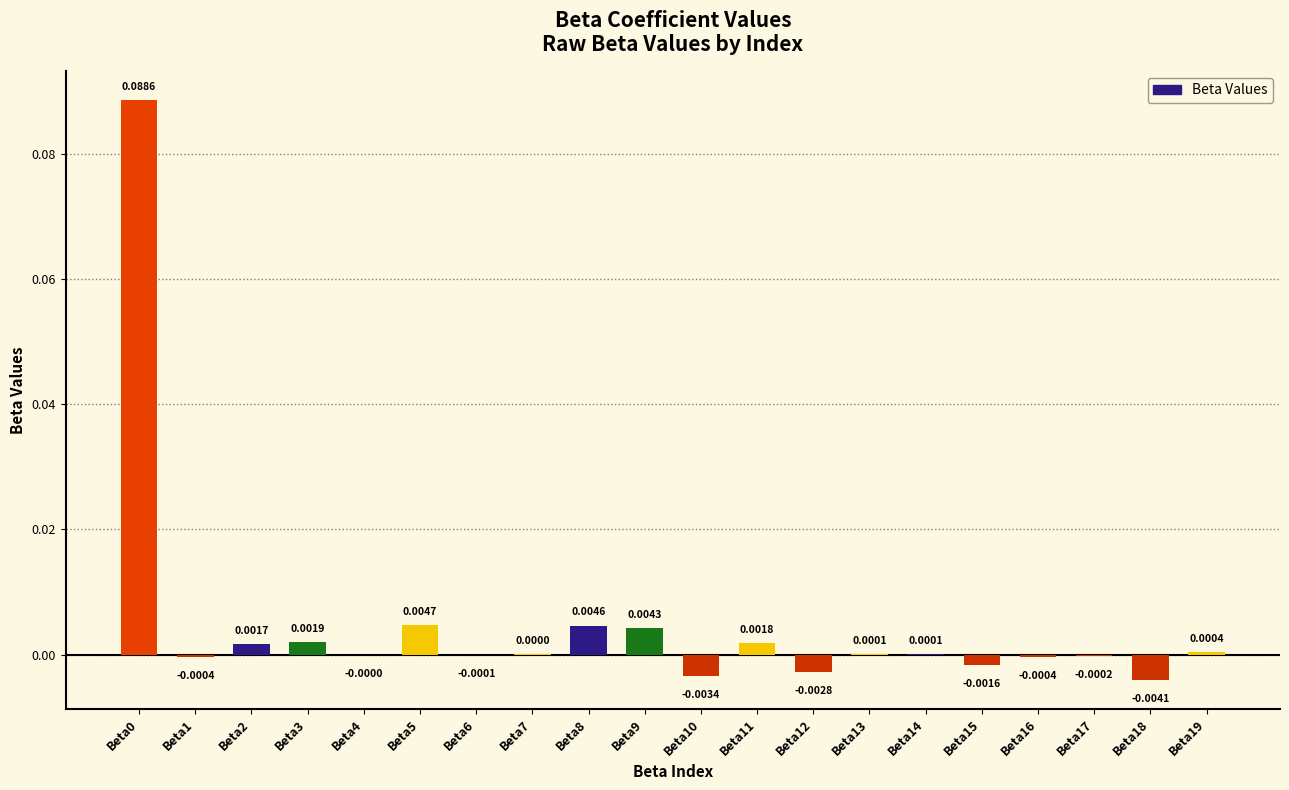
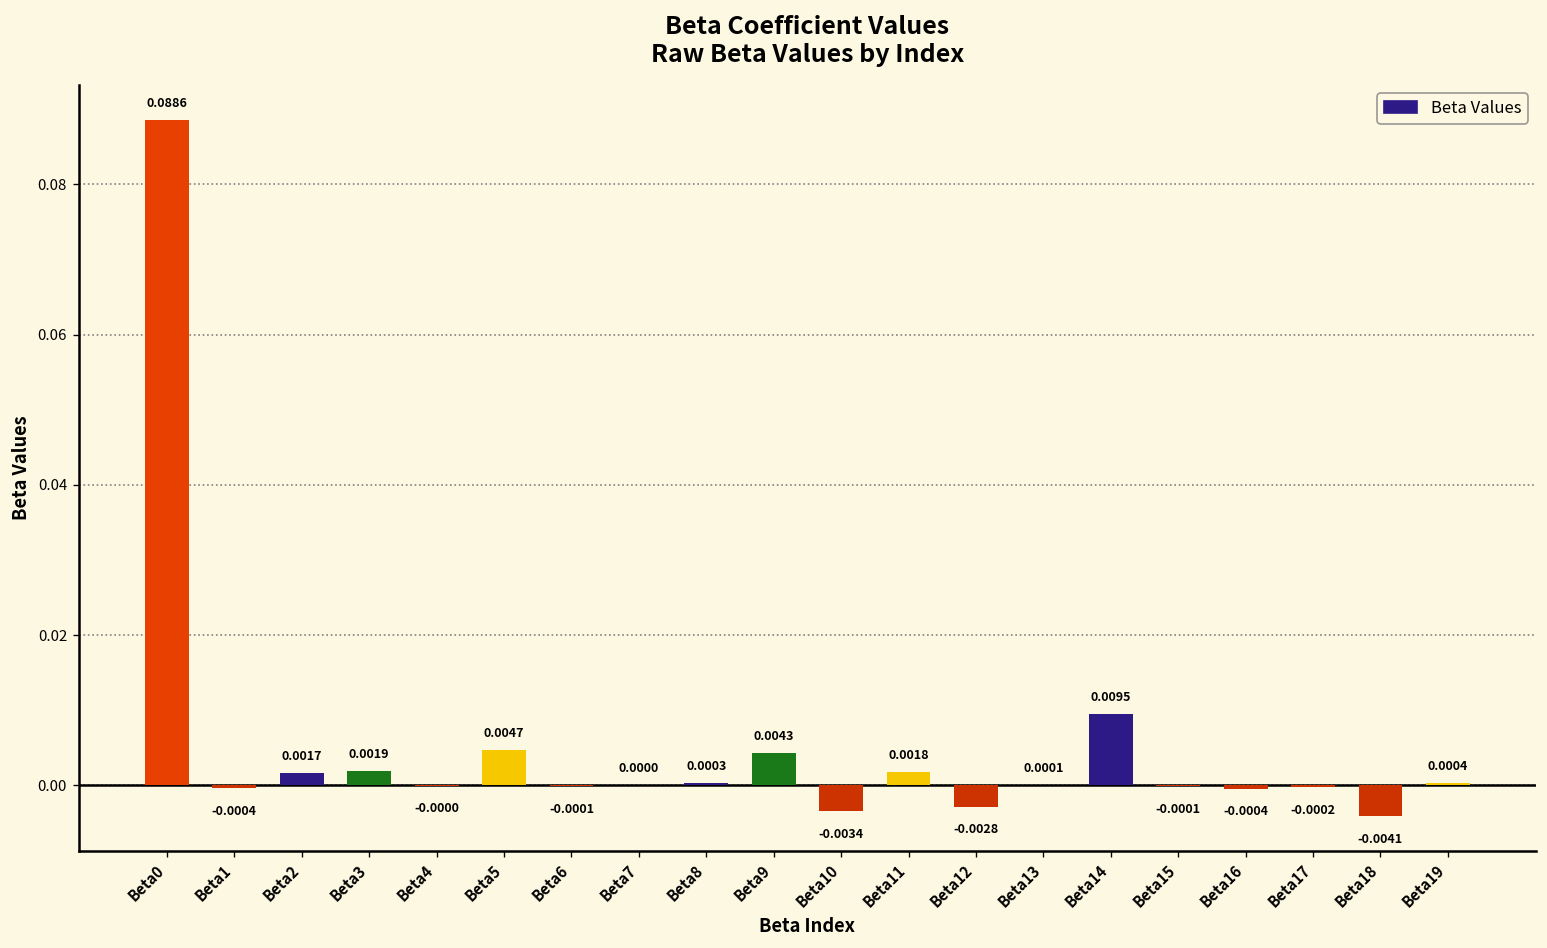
Beta8: 0.0046 -> 0.0003
Beta14: 0.0001 -> 0.0095
Beta15: -0.0016 -> -0.0001
